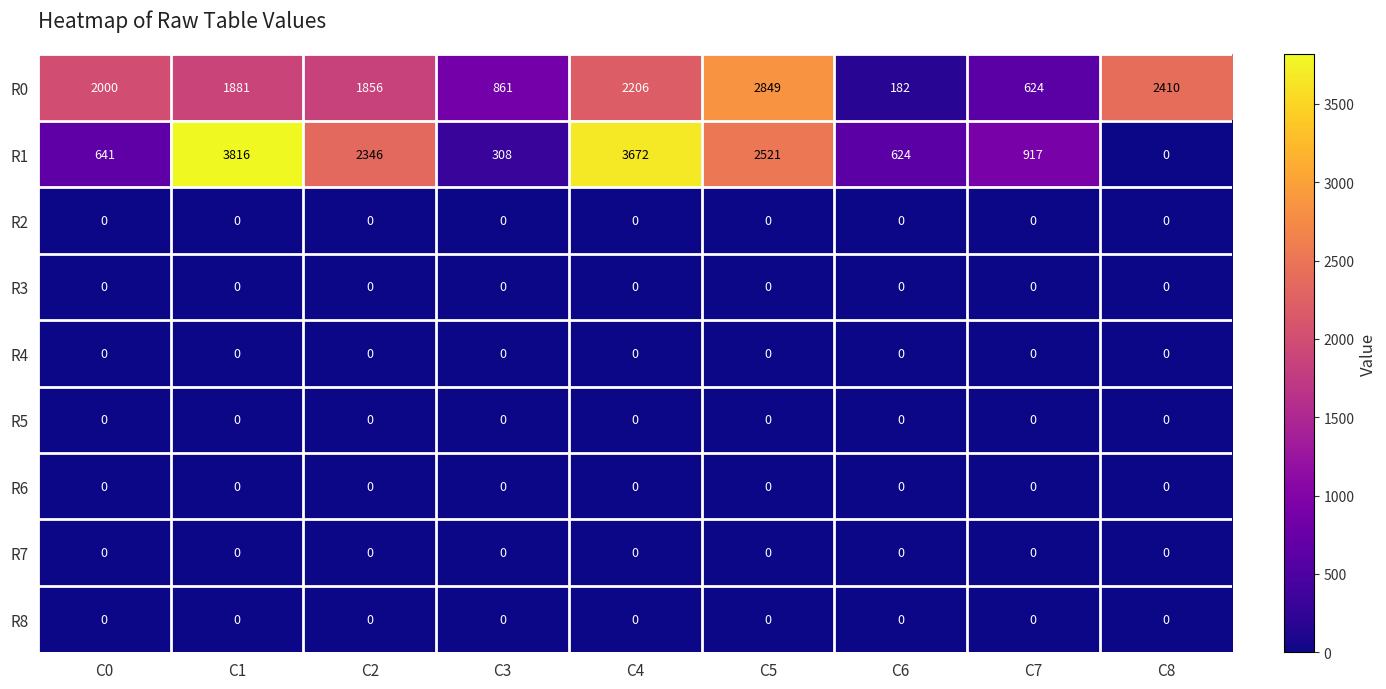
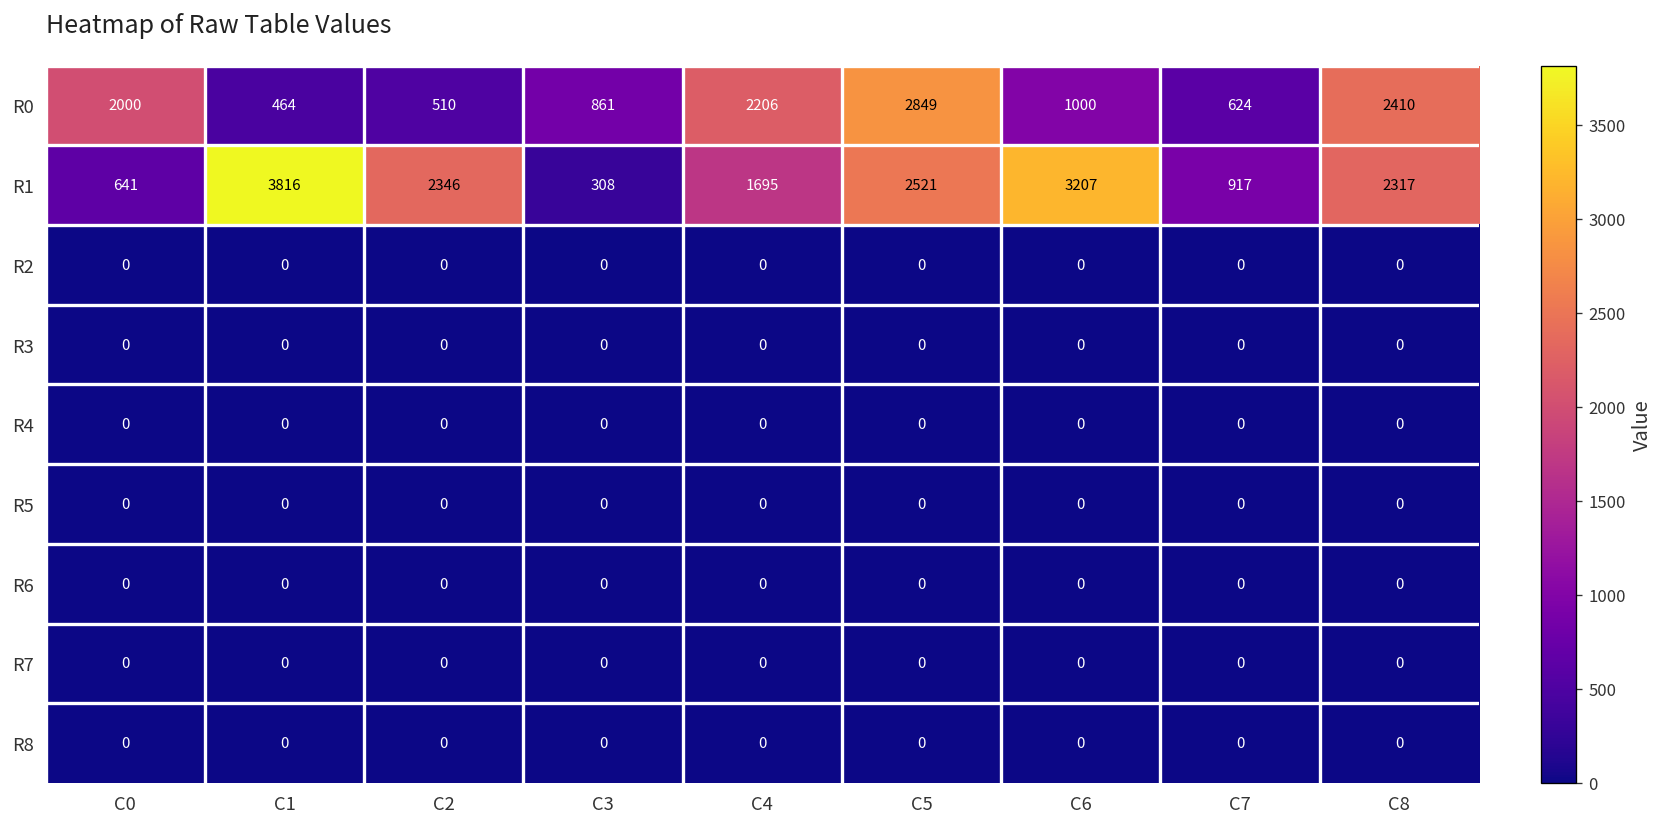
R0, C1: 1881 -> 464
R0, C2: 1856 -> 510
R0, C6: 182 -> 1000
R1, C4: 3672 -> 1695
R1, C6: 624 -> 3207
R1, C8: 0 -> 2317
